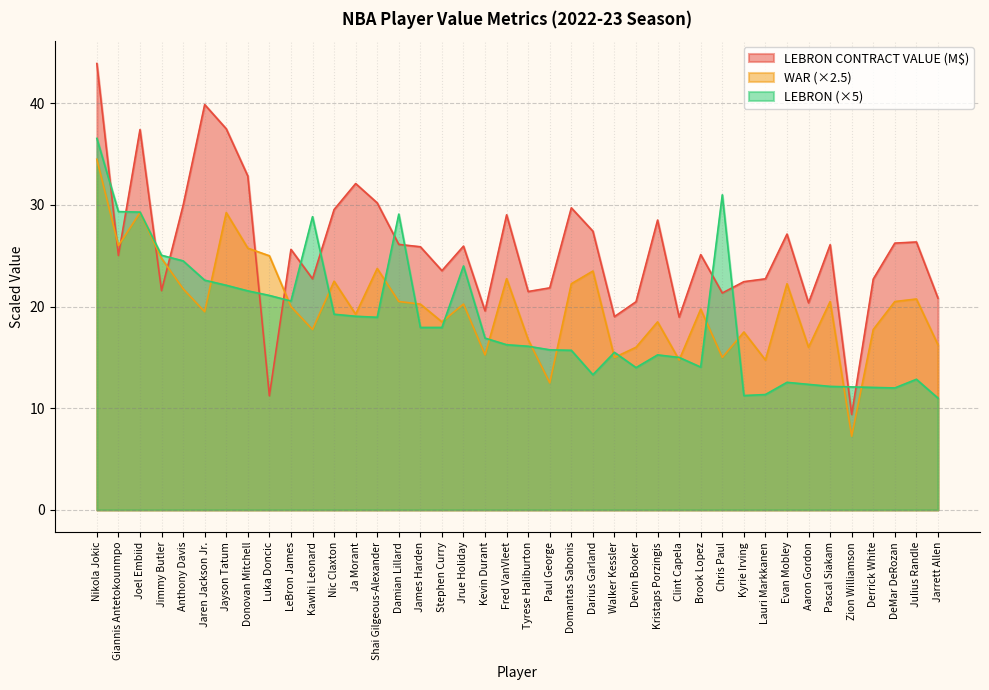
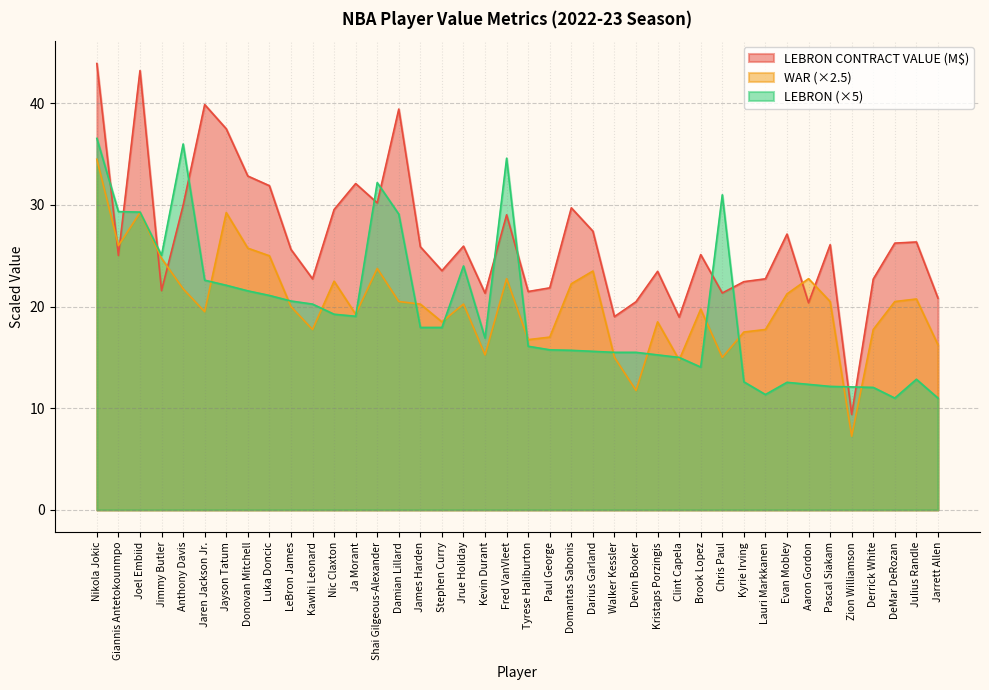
LEBRON CONTRACT VALUE (M$), Joel Embiid: 37.4 -> 43.2
LEBRON (×5), Anthony Davis: 24.5 -> 36.0
LEBRON CONTRACT VALUE (M$), Luka Doncic: 11.2 -> 31.9
LEBRON (×5), Kawhi Leonard: 28.8 -> 20.3
LEBRON (×5), Shai Gilgeous-Alexander: 19.0 -> 32.2
LEBRON CONTRACT VALUE (M$), Damian Lillard: 26.1 -> 39.4
LEBRON CONTRACT VALUE (M$), Kevin Durant: 19.6 -> 21.3
LEBRON (×5), Fred VanVleet: 16.3 -> 34.6
WAR (×2.5), Paul George: 12.5 -> 17.0
LEBRON (×5), Darius Garland: 13.3 -> 15.6
WAR (×2.5), Devin Booker: 16.0 -> 11.8
LEBRON (×5), Devin Booker: 14.0 -> 15.5
LEBRON CONTRACT VALUE (M$), Kristaps Porzingis: 28.5 -> 23.5
LEBRON (×5), Kyrie Irving: 11.3 -> 12.6
WAR (×2.5), Lauri Markkanen: 14.8 -> 17.8
WAR (×2.5), Evan Mobley: 22.3 -> 21.3
WAR (×2.5), Aaron Gordon: 16.0 -> 22.8
LEBRON (×5), DeMar DeRozan: 12.0 -> 11.0
